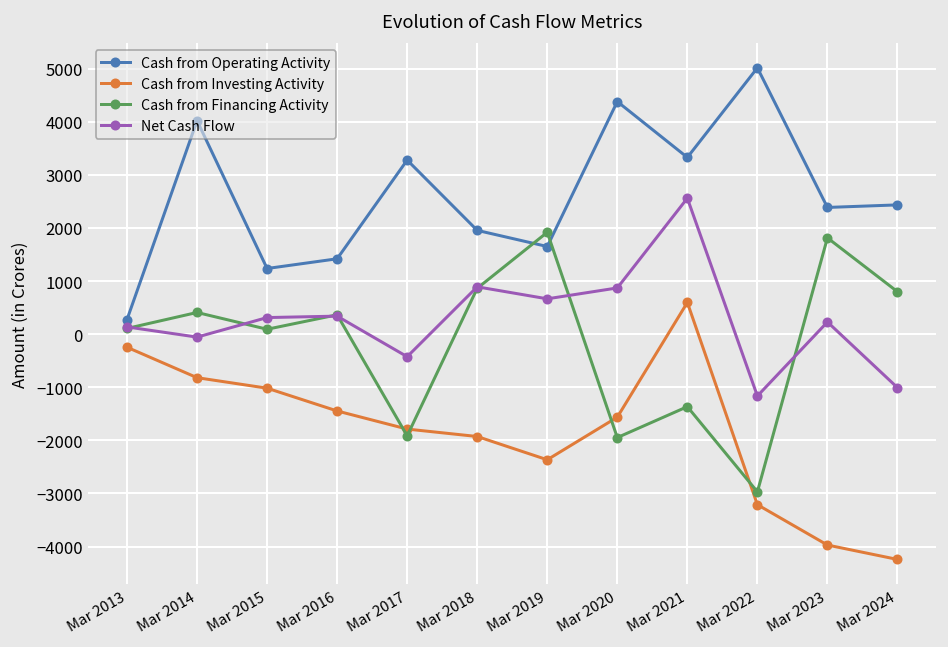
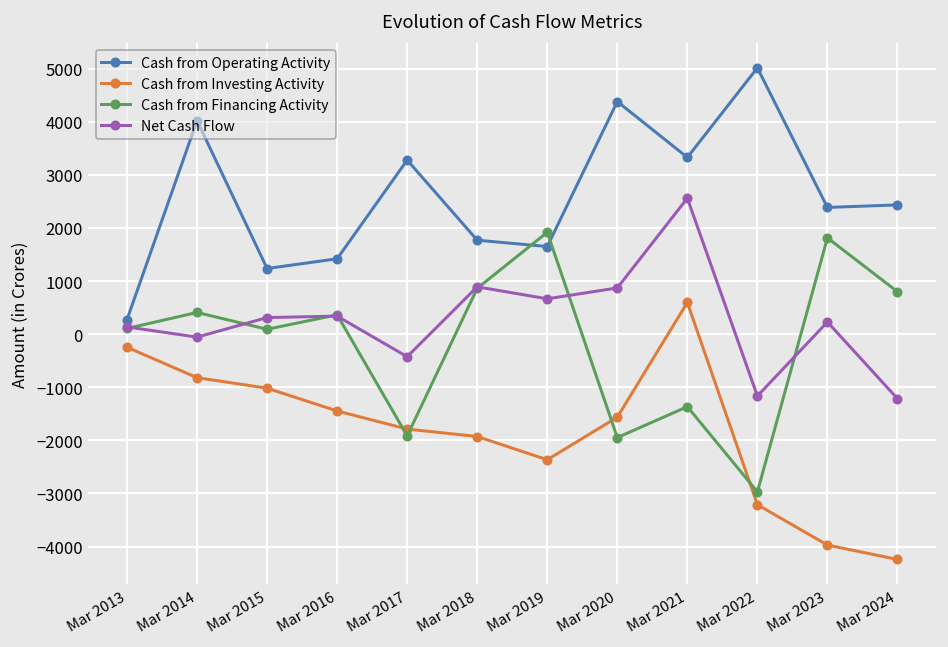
Cash from Operating Activity, Mar 2018: 2000 -> 1800
Net Cash Flow, Mar 2024: -1000 -> -1200
